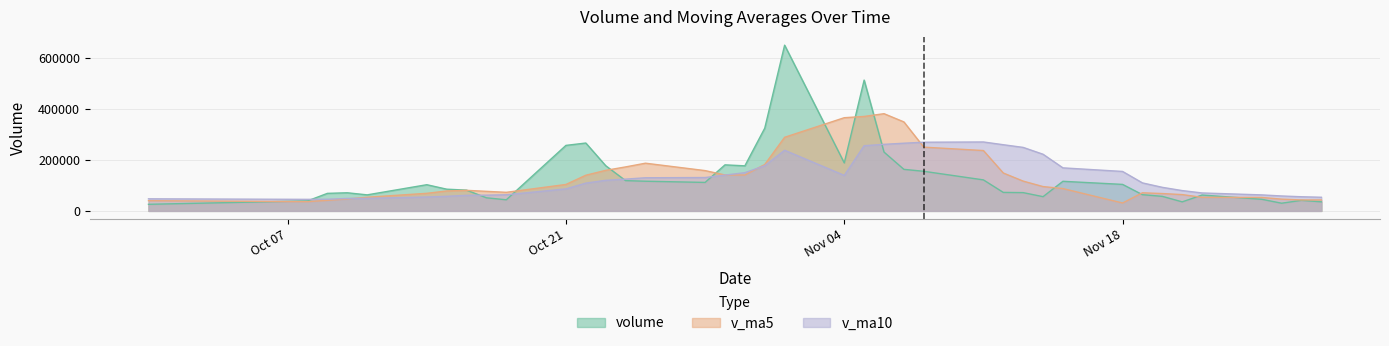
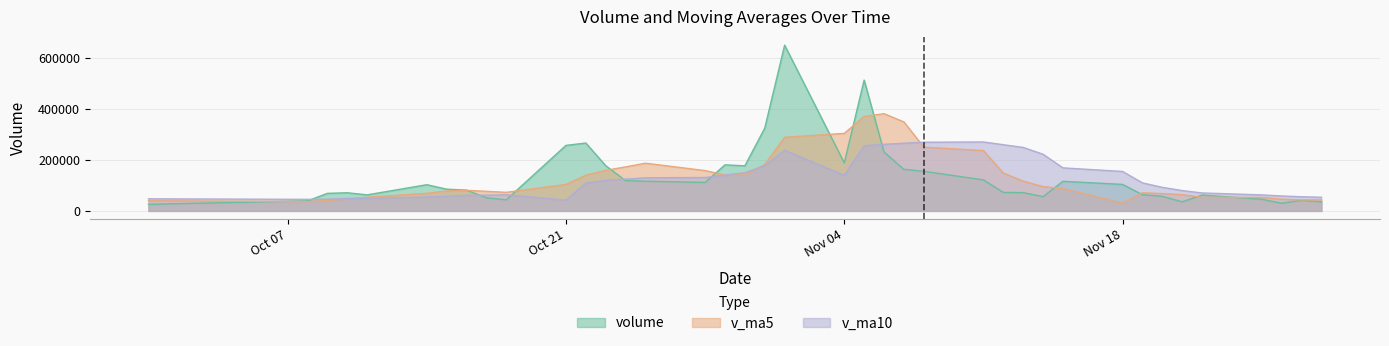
v_ma10, Oct 21: 90000 -> 40000
v_ma5, Nov 04: 370000 -> 310000
